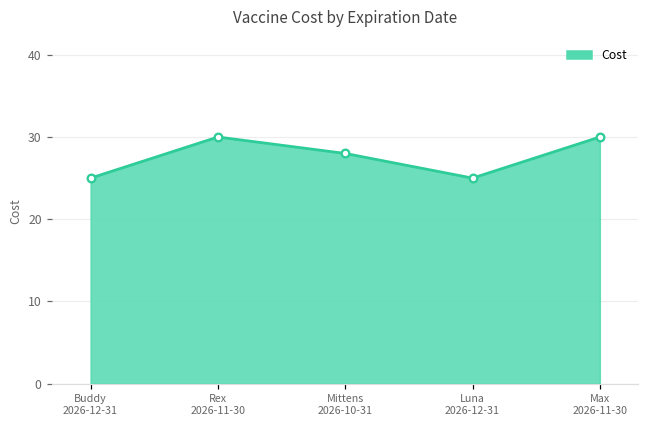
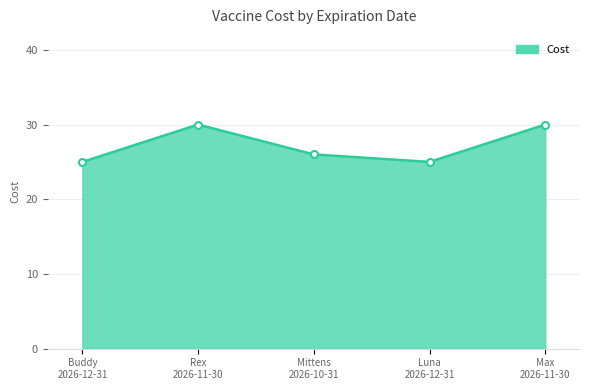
Mittens 2026-10-31: 28 -> 26
